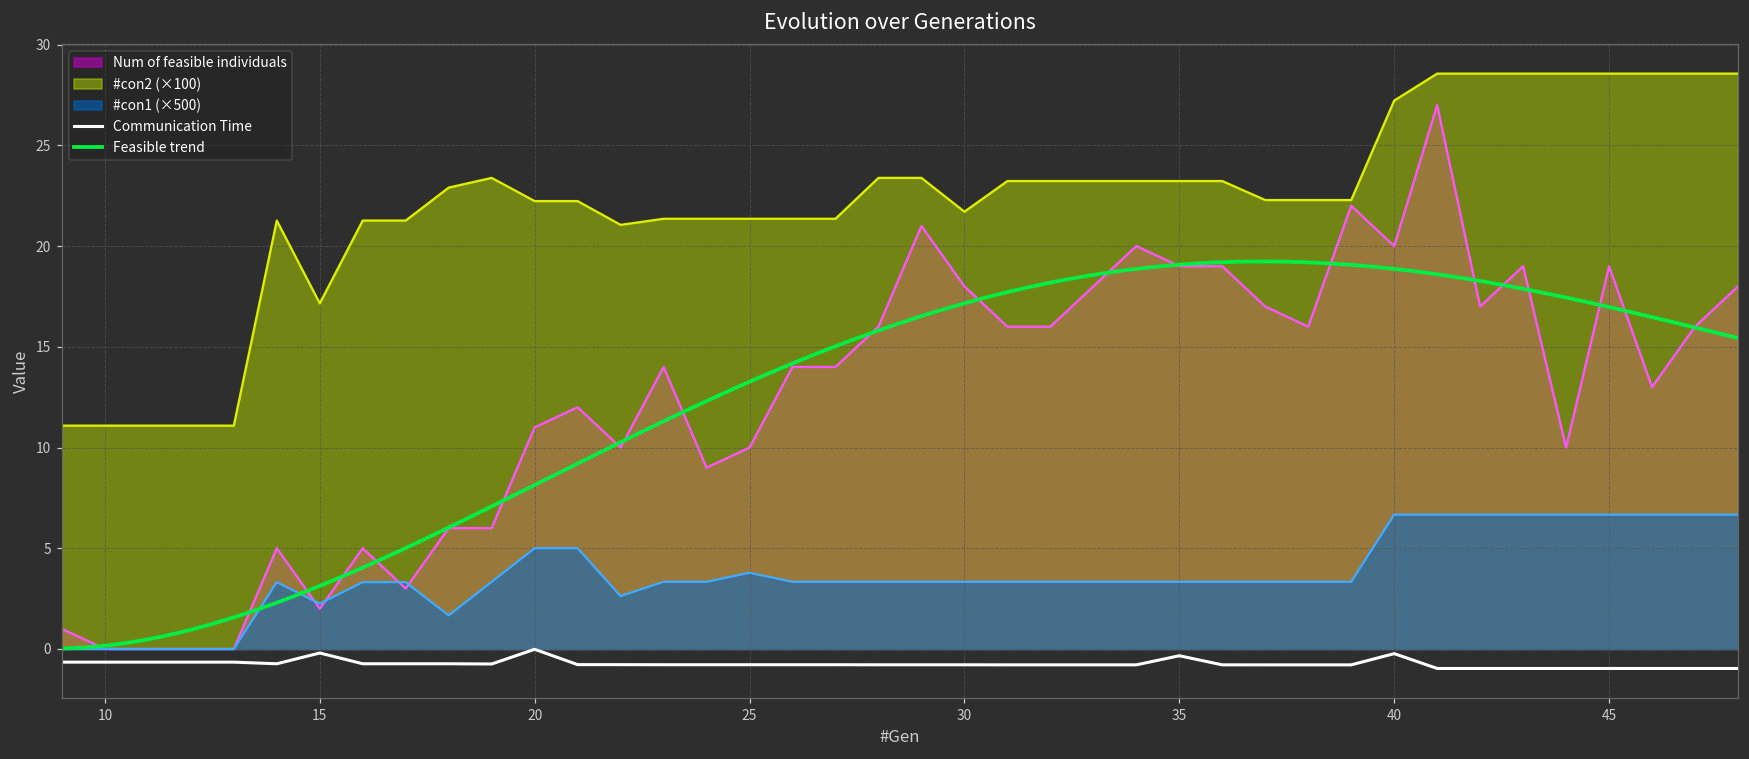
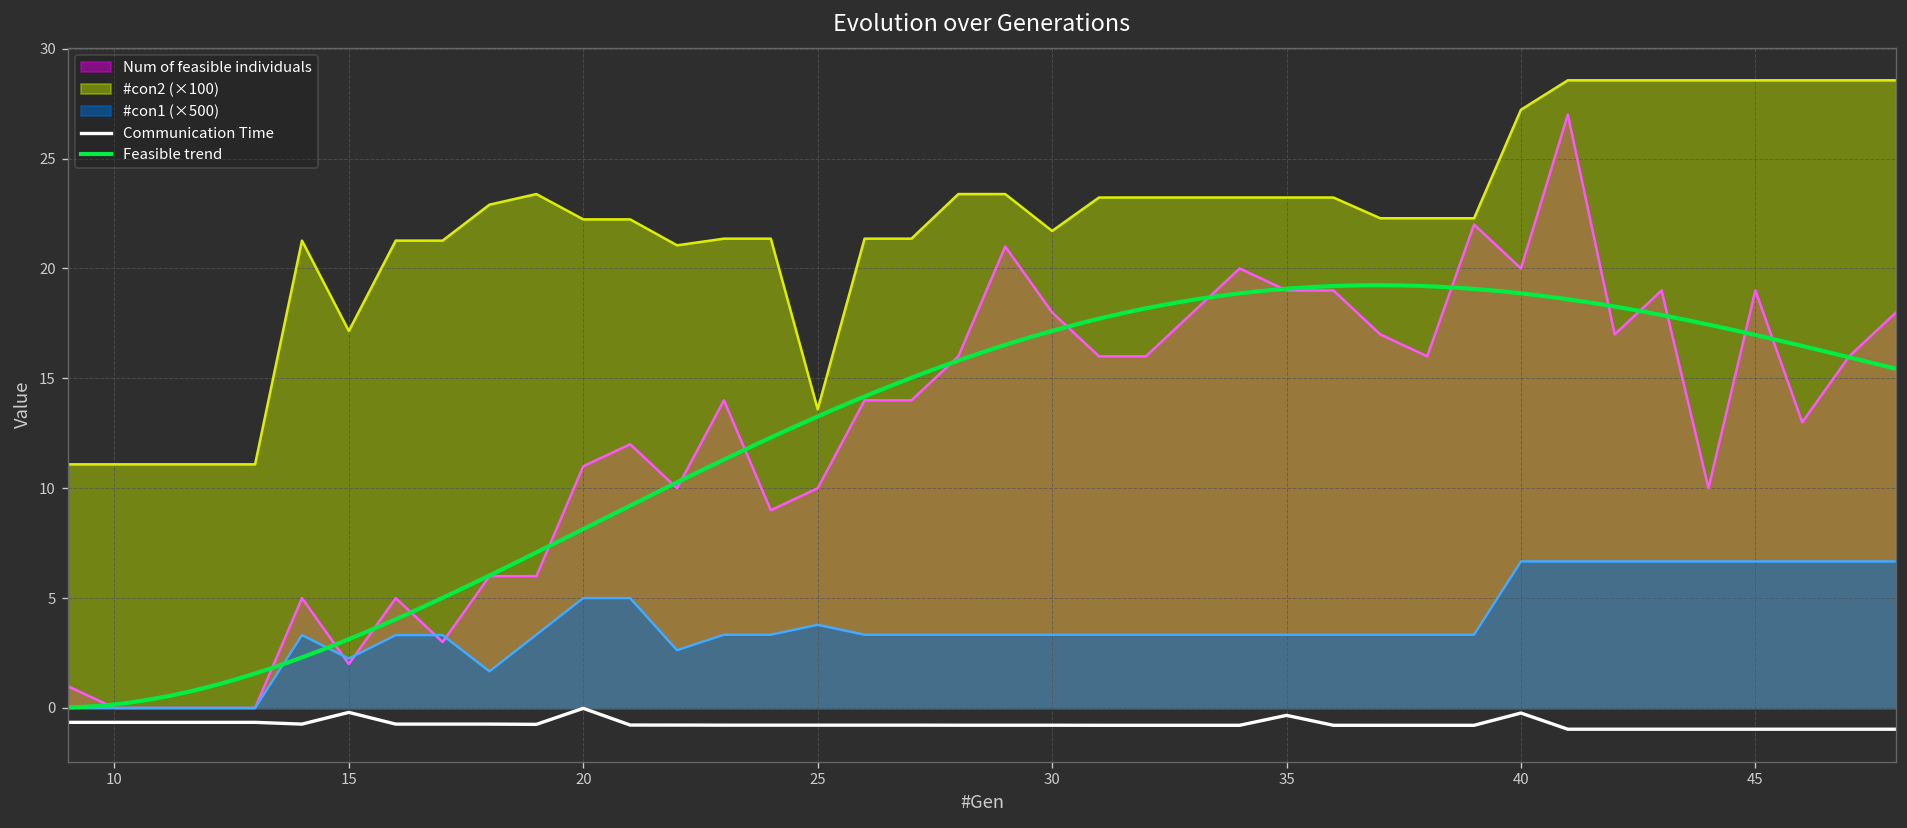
#con2 (×100), 25: 21.4 -> 13.6
